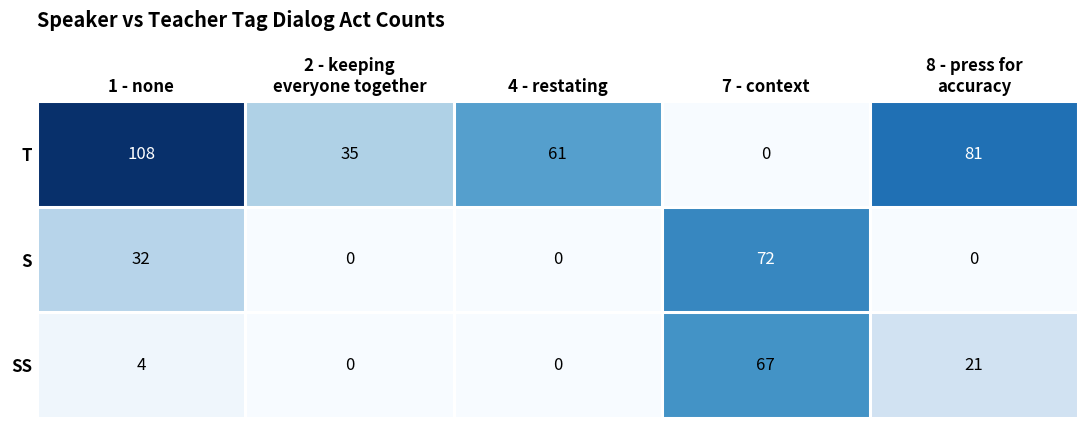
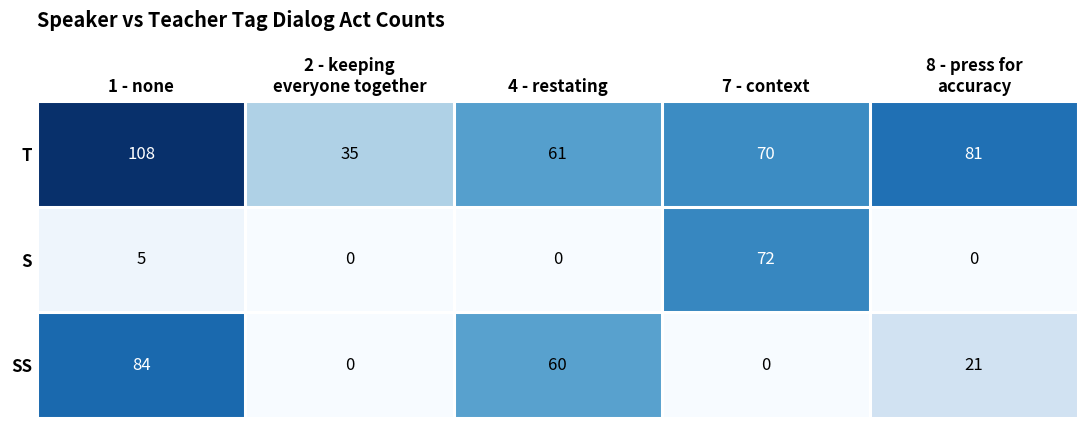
T, 7 - context: 0 -> 70
S, 1 - none: 32 -> 5
SS, 1 - none: 4 -> 84
SS, 4 - restating: 0 -> 60
SS, 7 - context: 67 -> 0
